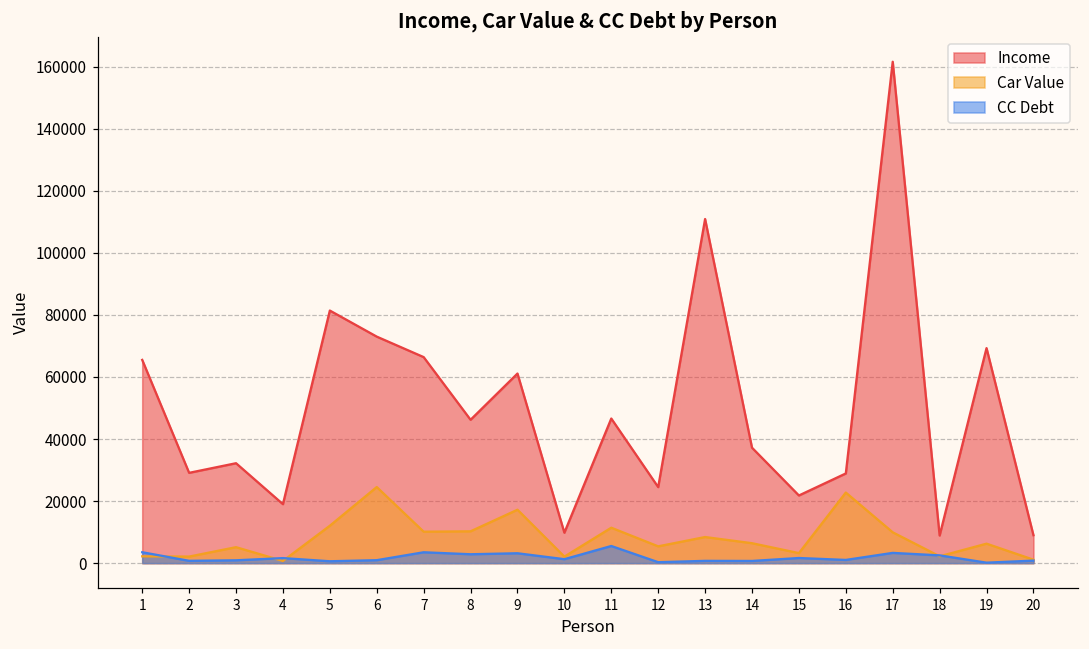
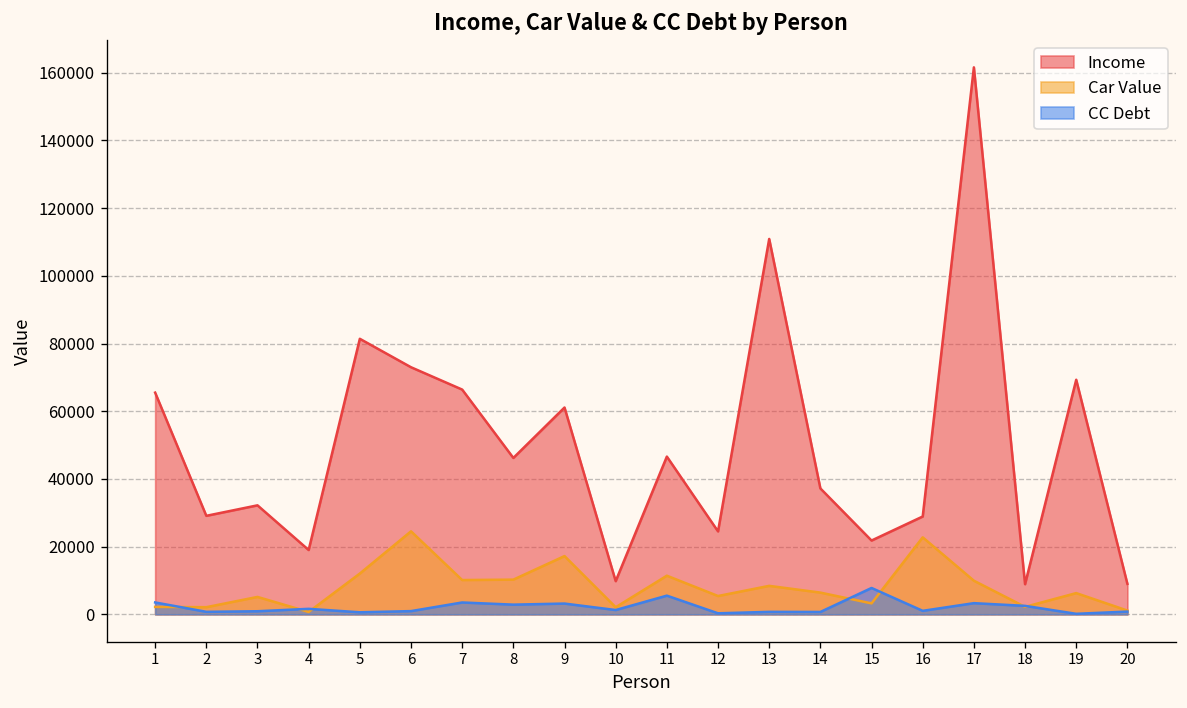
CC Debt, 15: 2000 -> 8000
